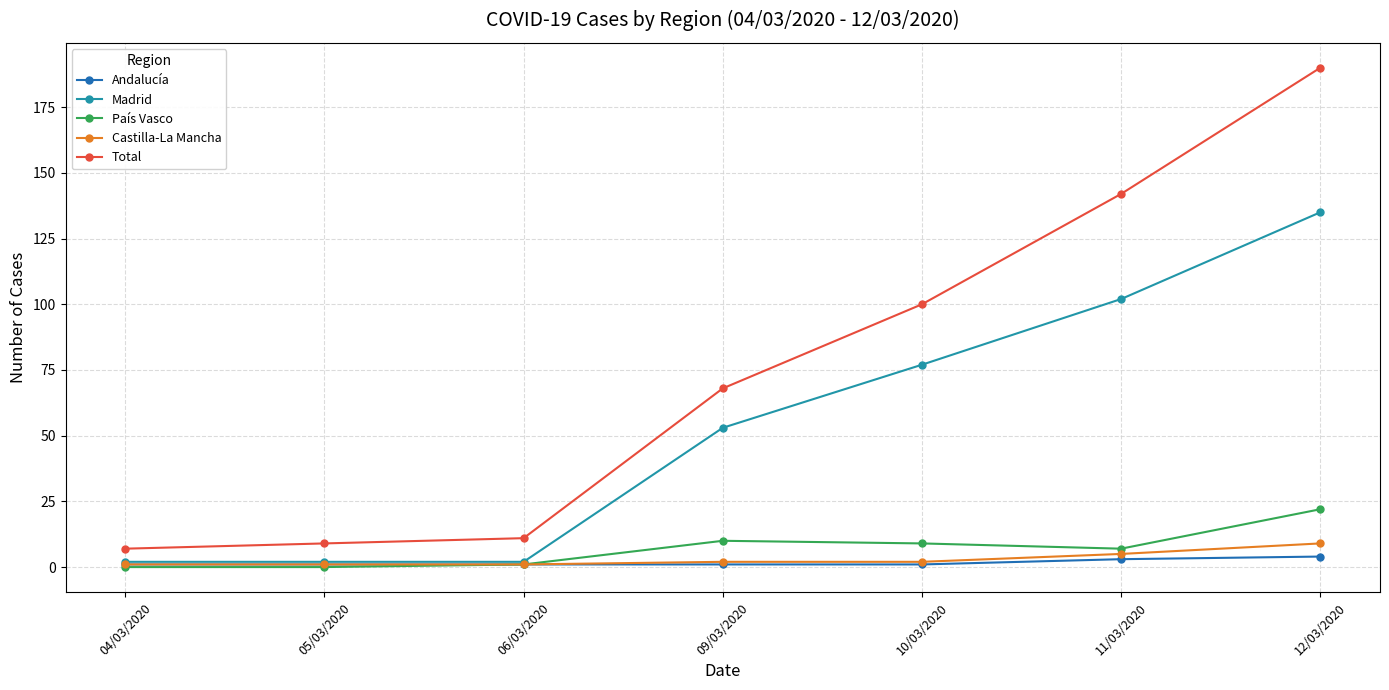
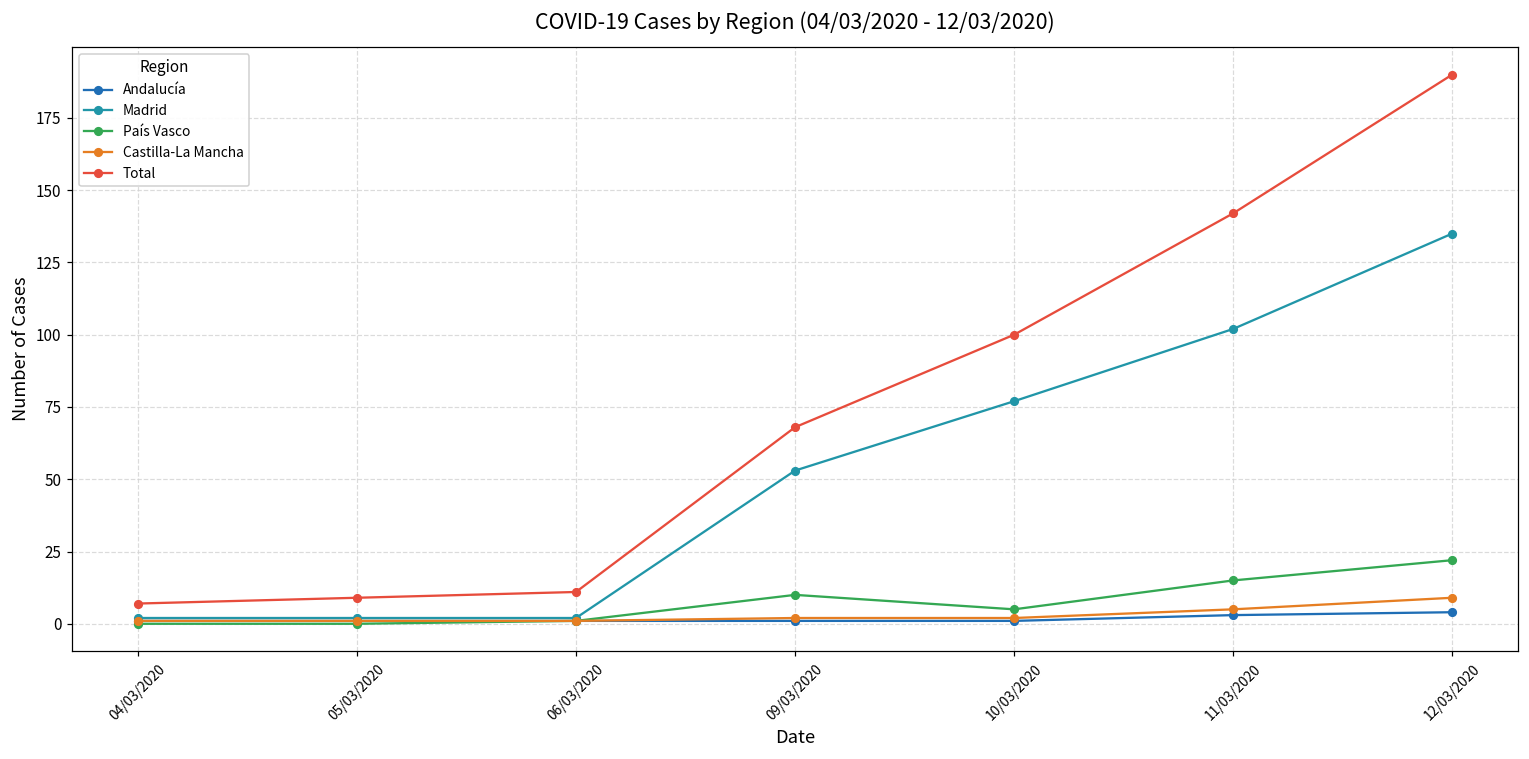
País Vasco, 10/03/2020: 9 -> 5
País Vasco, 11/03/2020: 7 -> 15
